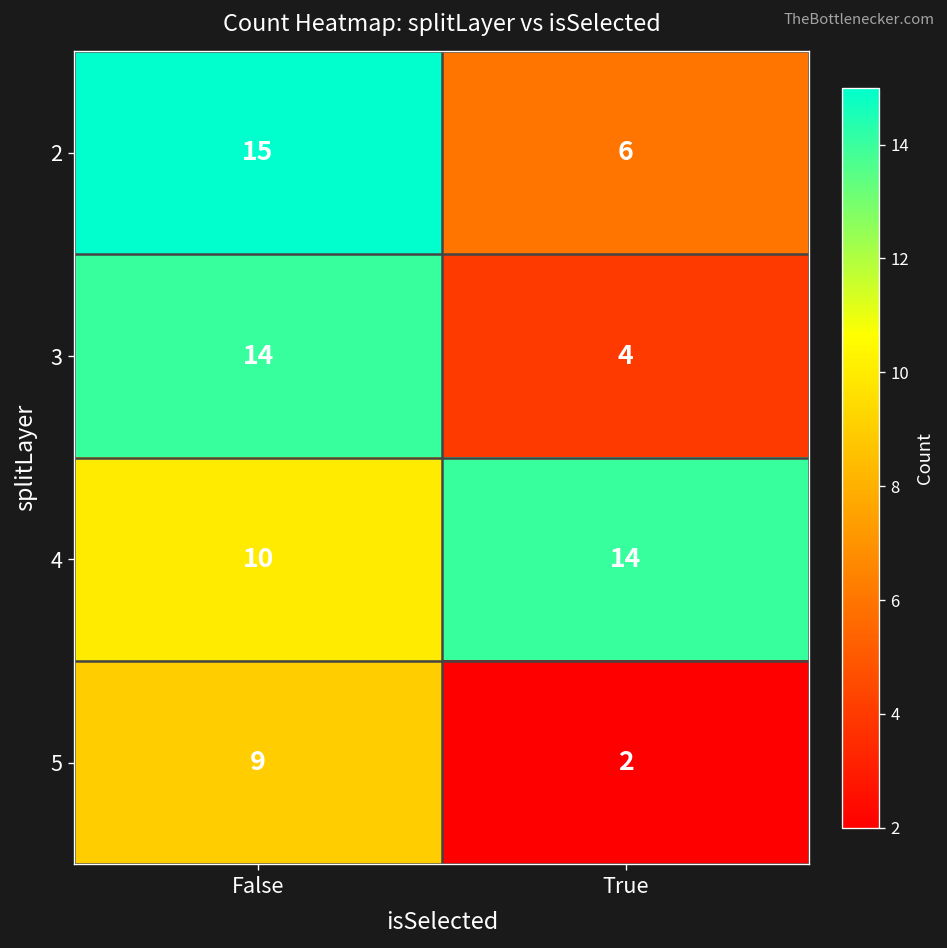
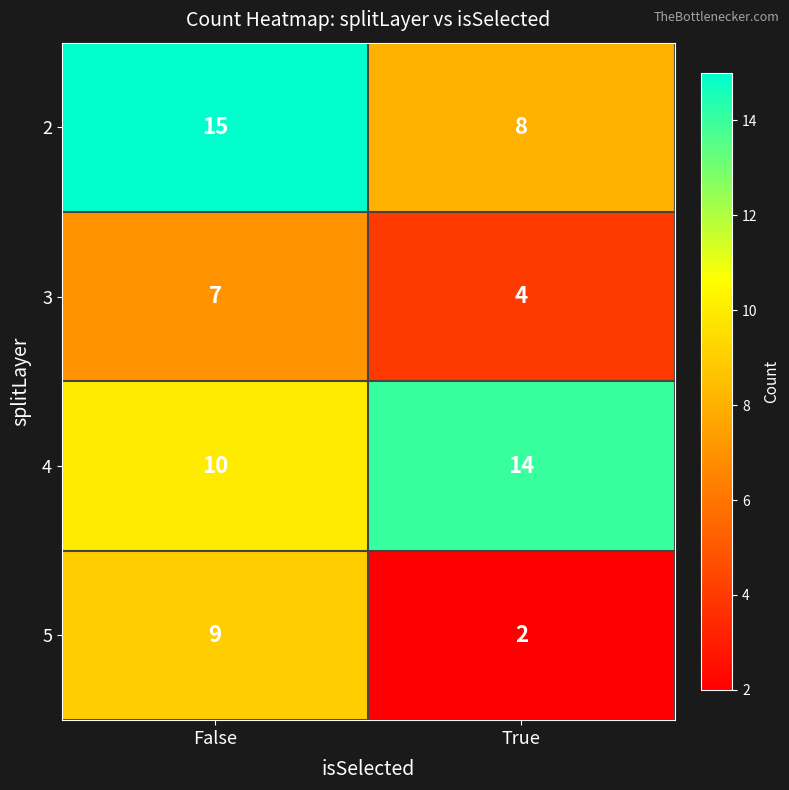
2, True: 6 -> 8
3, False: 14 -> 7
